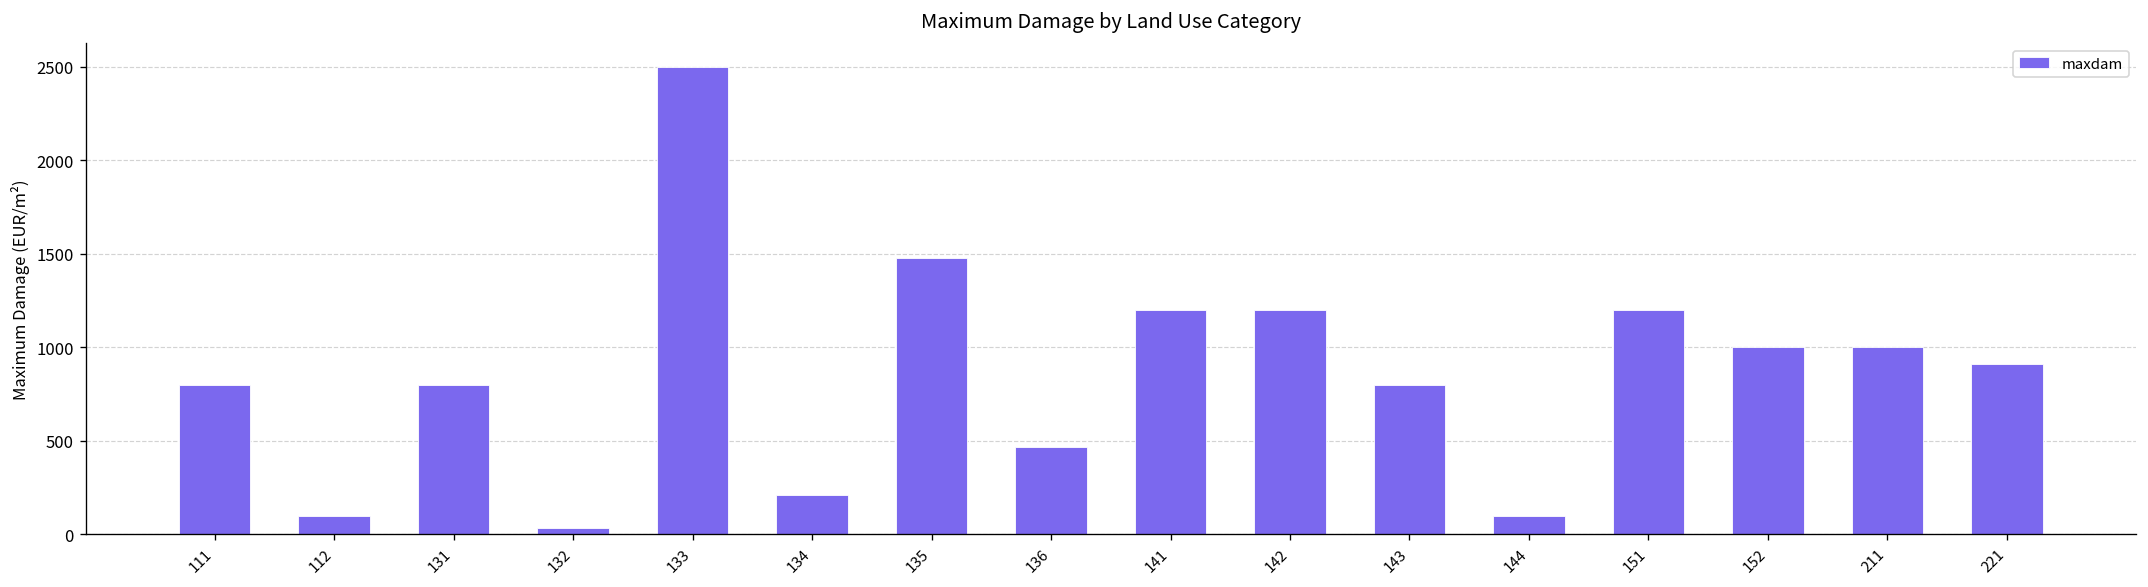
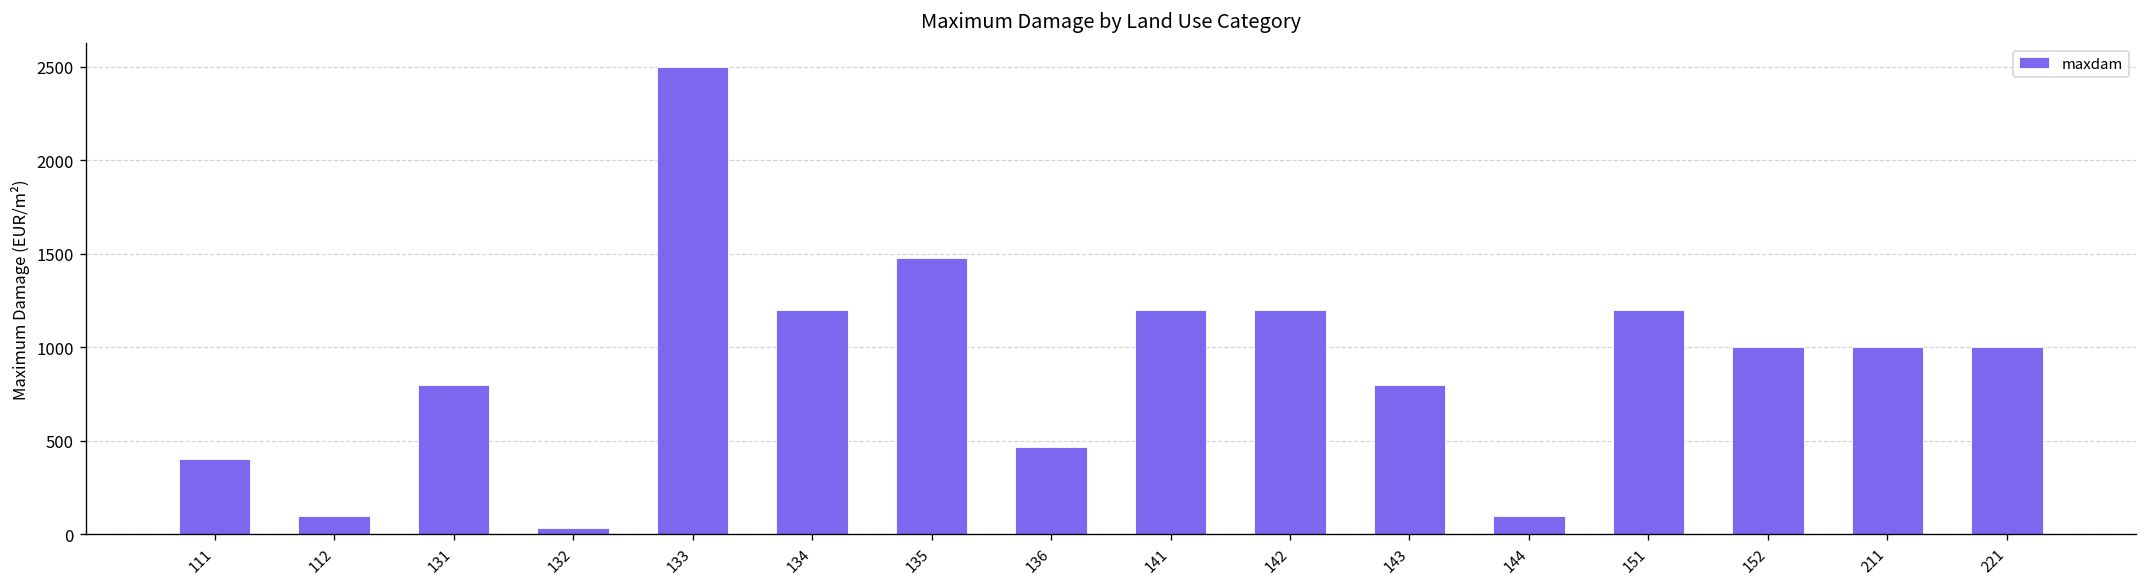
111: 800 -> 410
134: 210 -> 1200
221: 910 -> 1000
